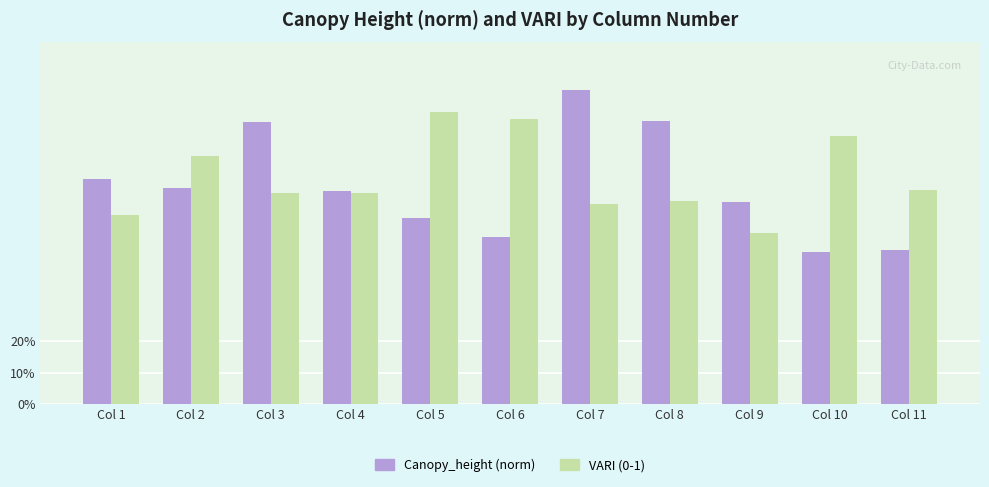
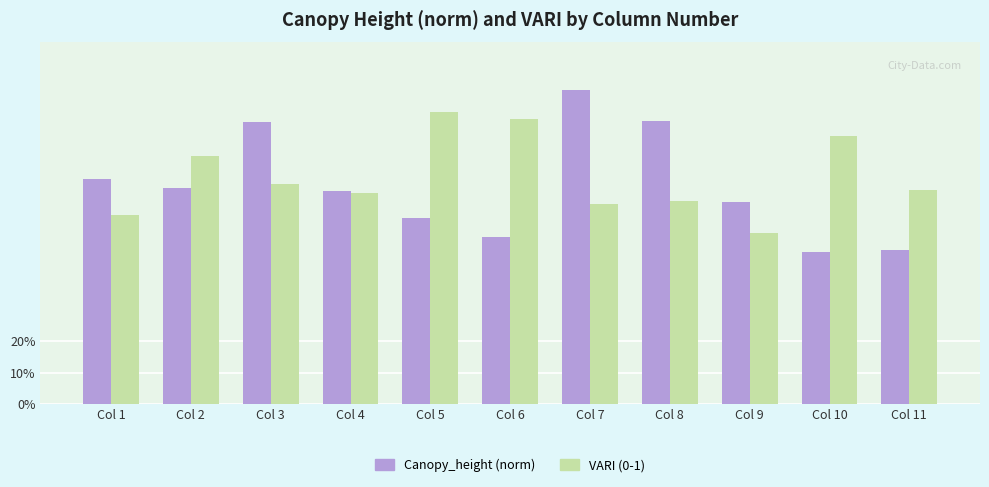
VARI (0-1), Col 3: 67% -> 70%
